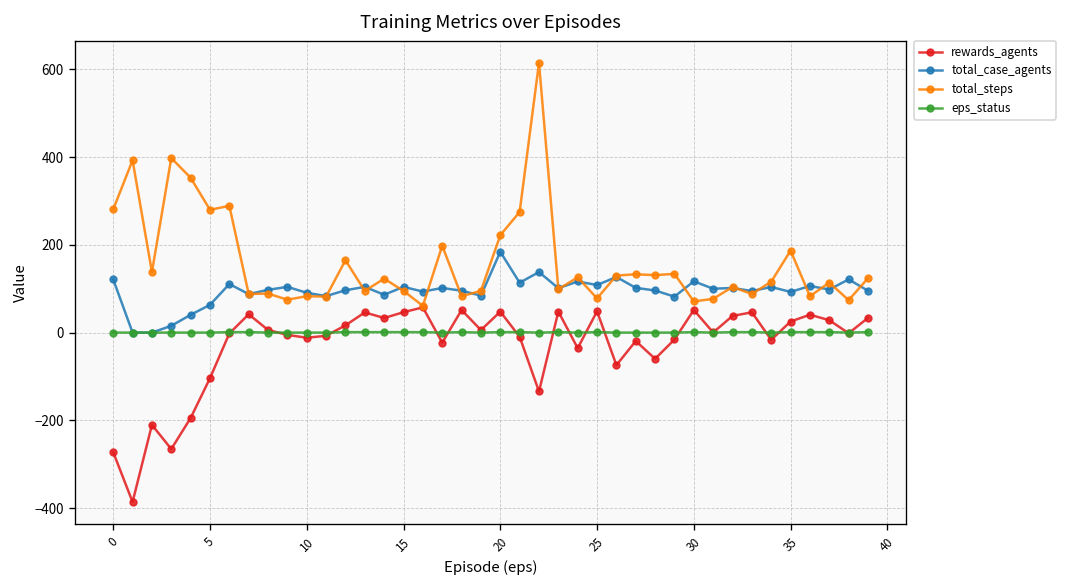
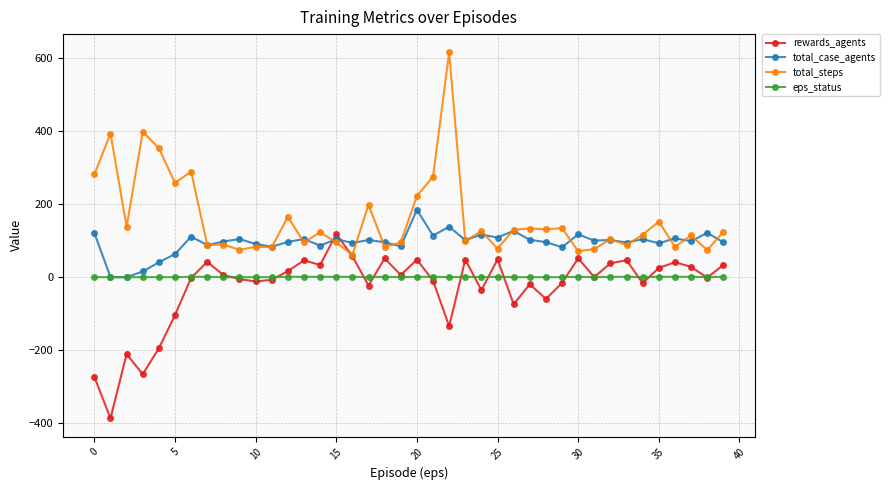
total_steps, 5: 280 -> 260
rewards_agents, 15: 50 -> 120
total_steps, 35: 190 -> 150
